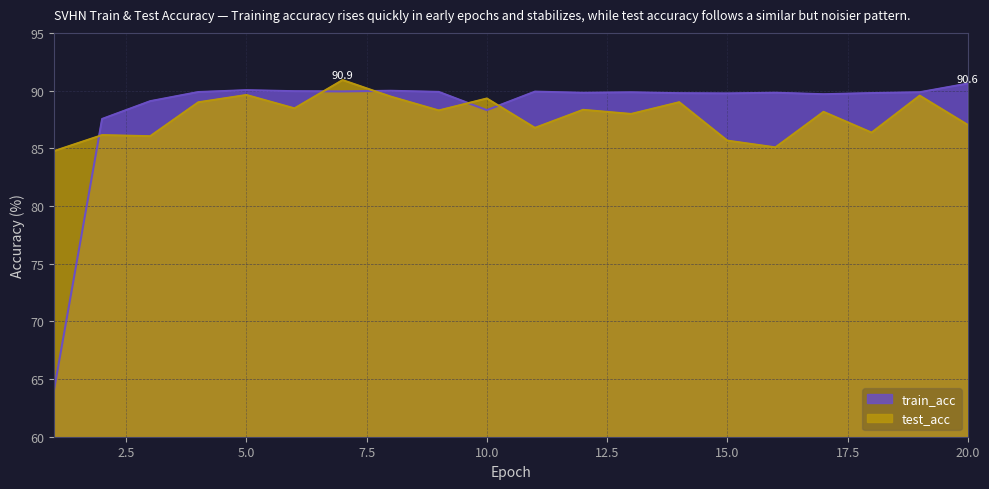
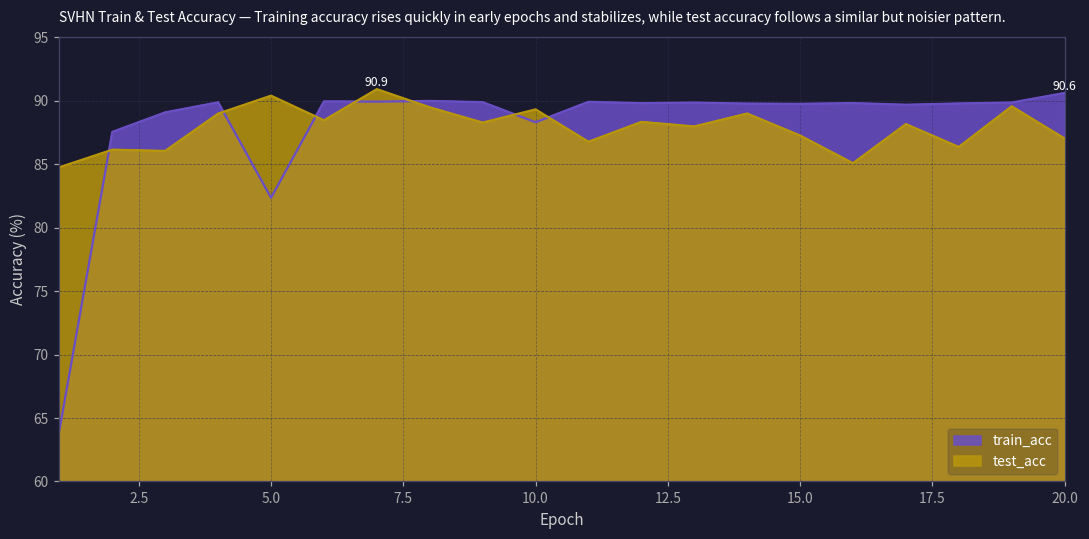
train_acc, 5.0: 90.0 -> 82.4
test_acc, 5.0: 89.6 -> 90.4
test_acc, 15.0: 85.7 -> 87.3
